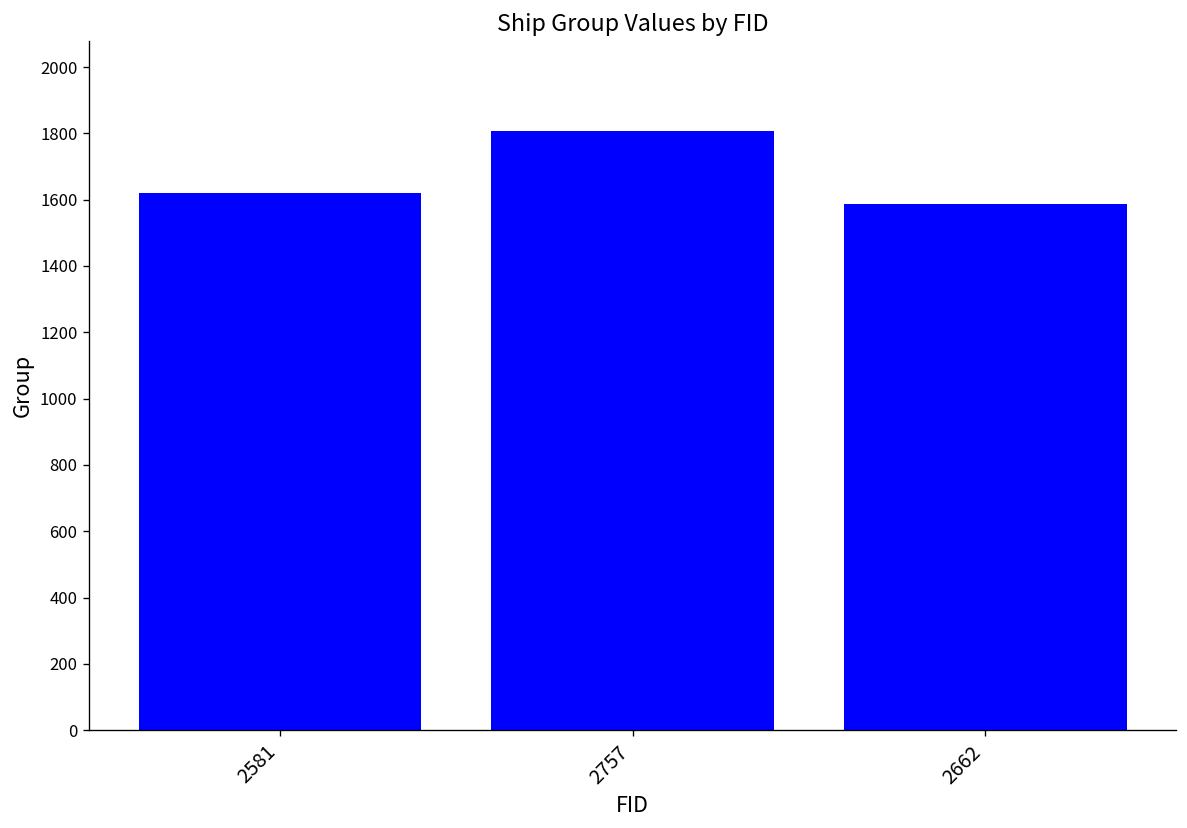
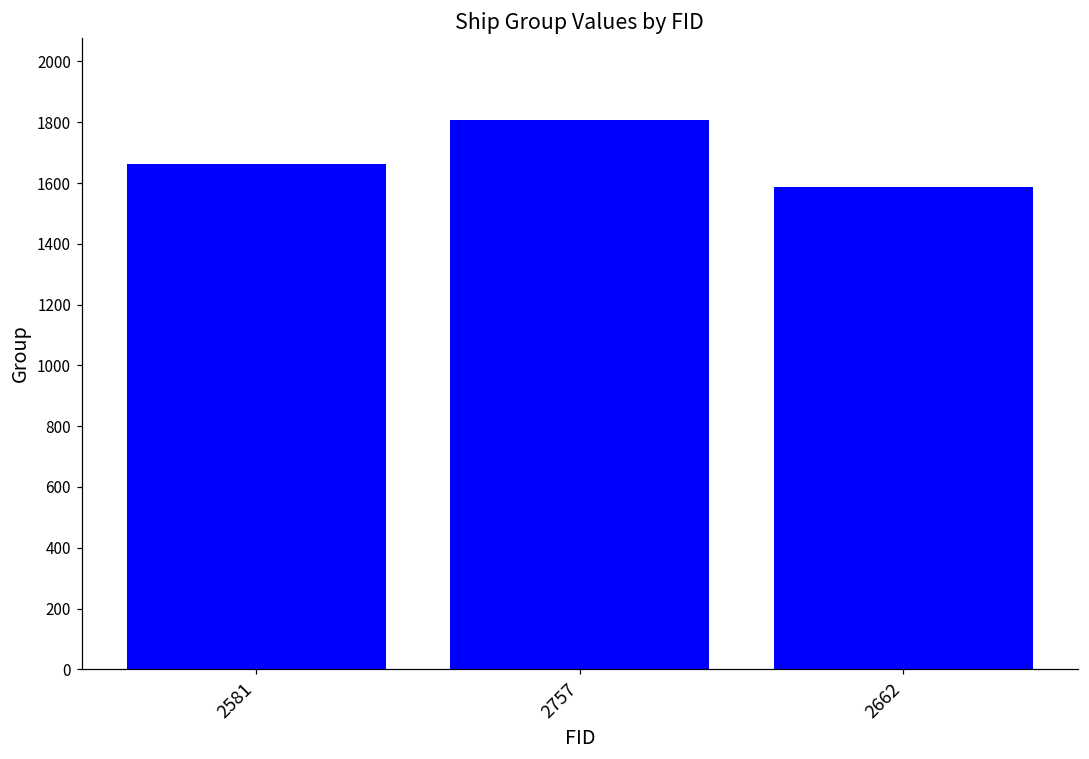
2581: 1620 -> 1660
